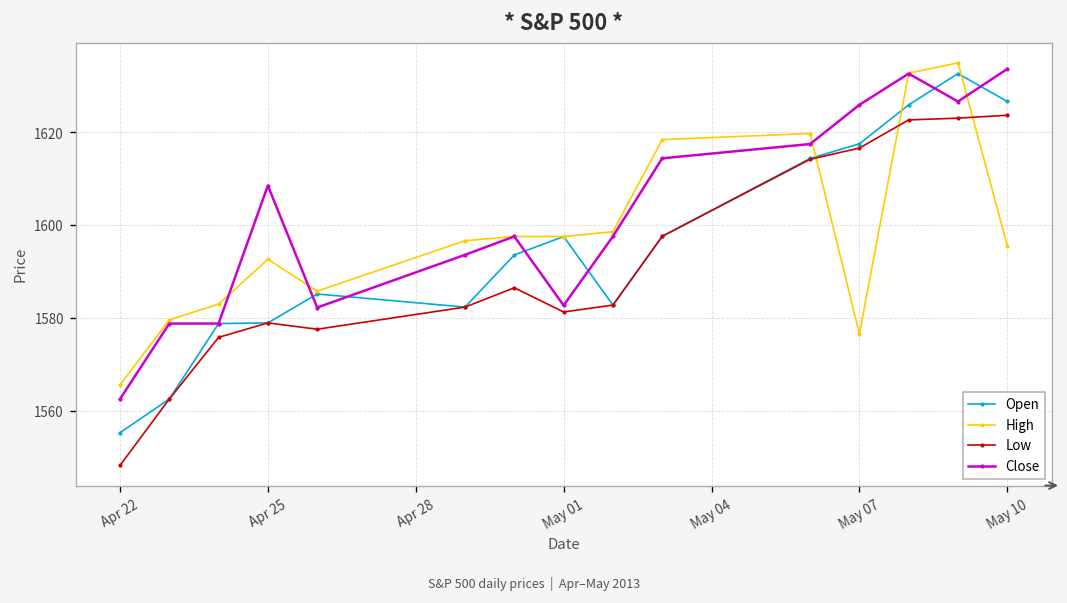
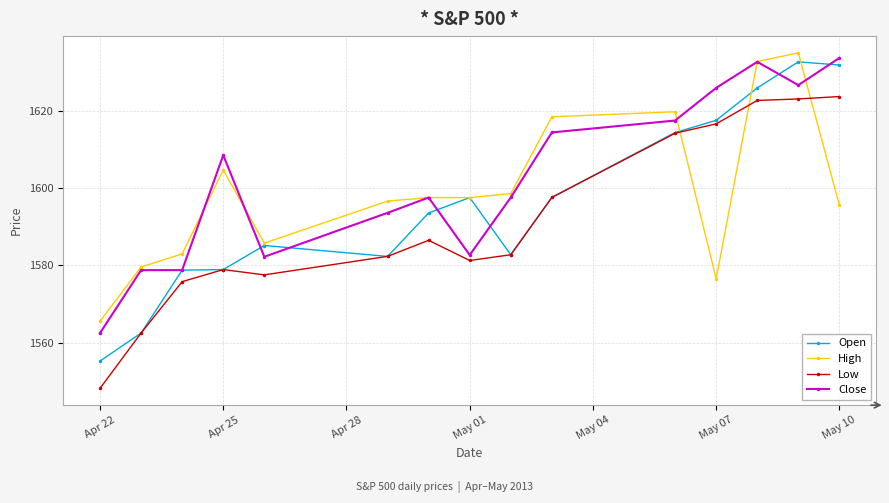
High, Apr 25: 1593 -> 1605
Open, May 10: 1627 -> 1632
